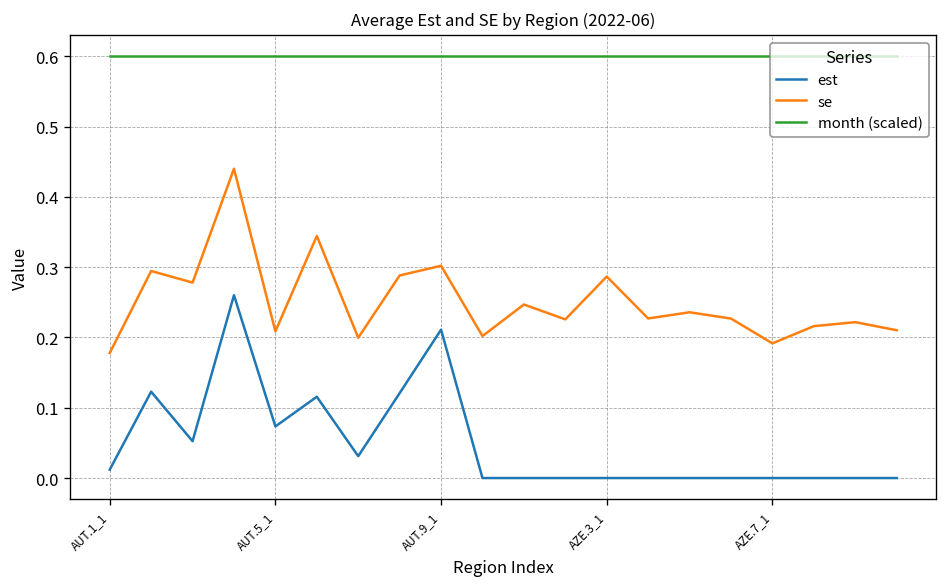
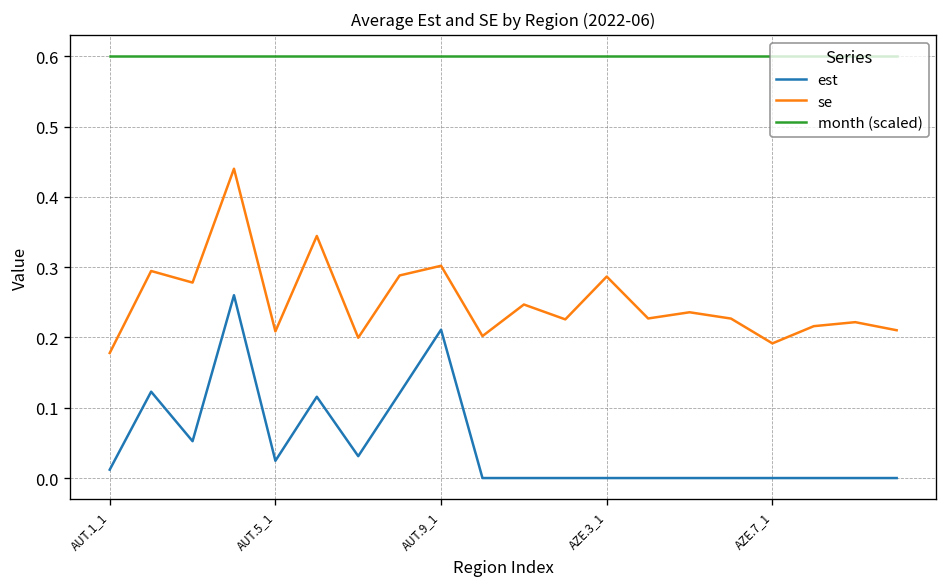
est, AUT.5_1: 0.07 -> 0.02
